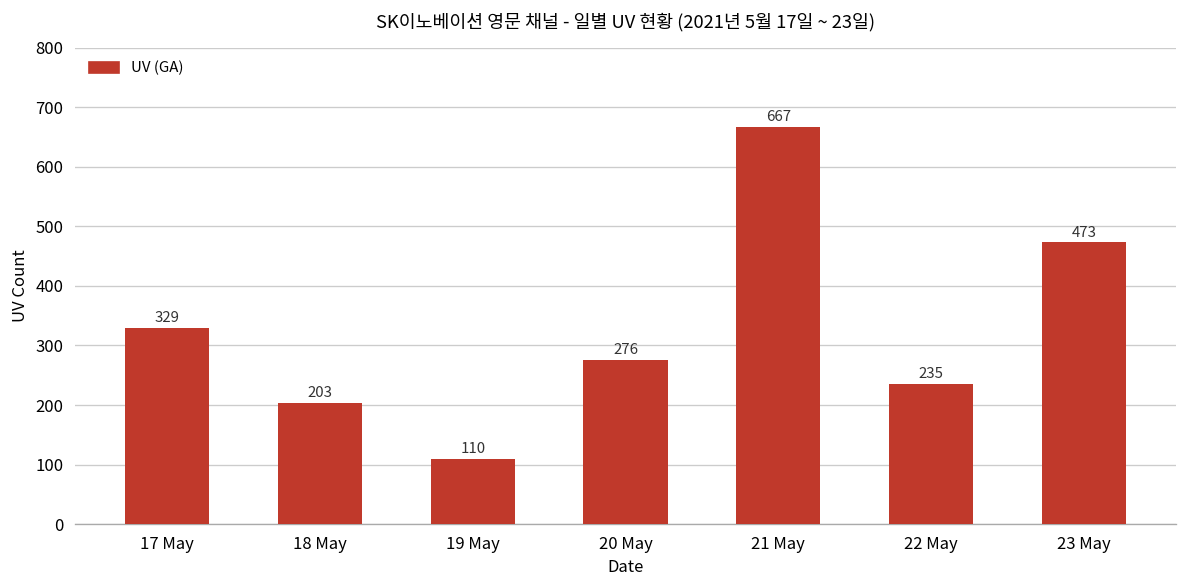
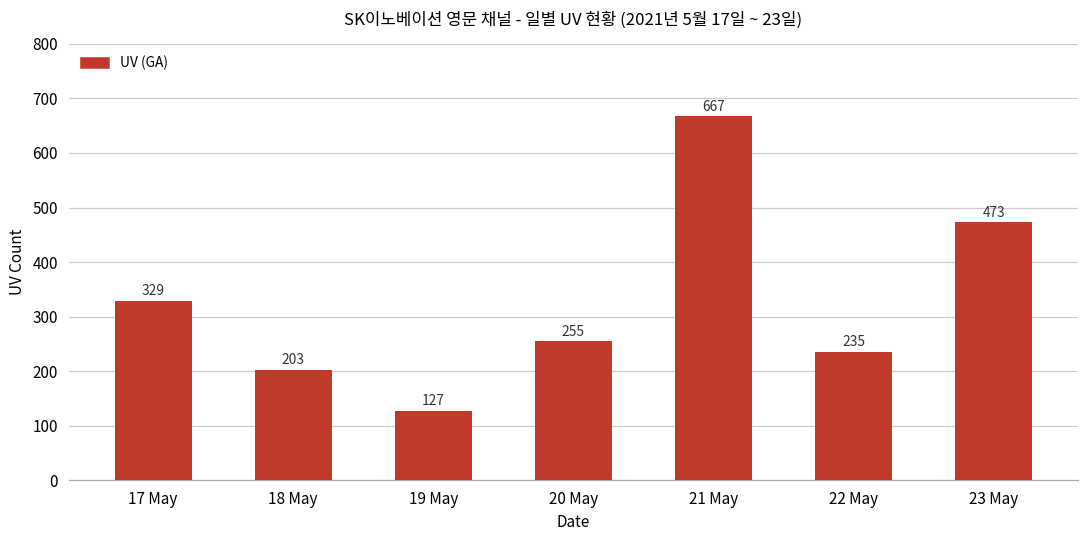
19 May: 110 -> 127
20 May: 276 -> 255
